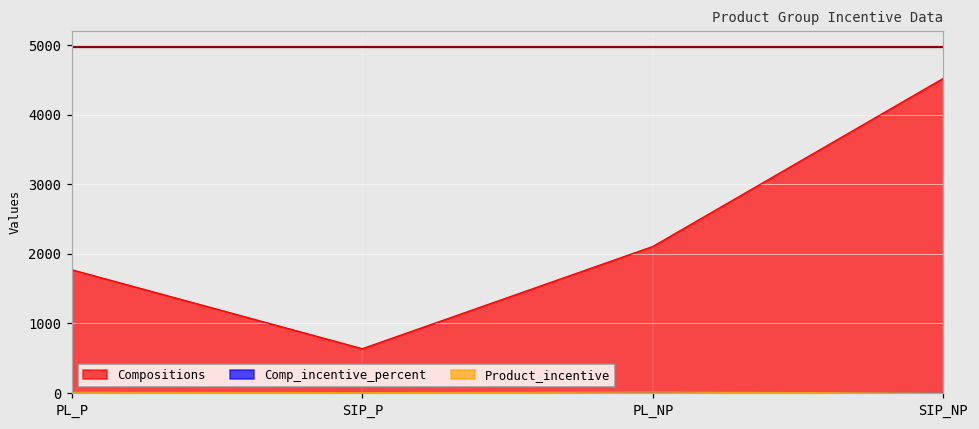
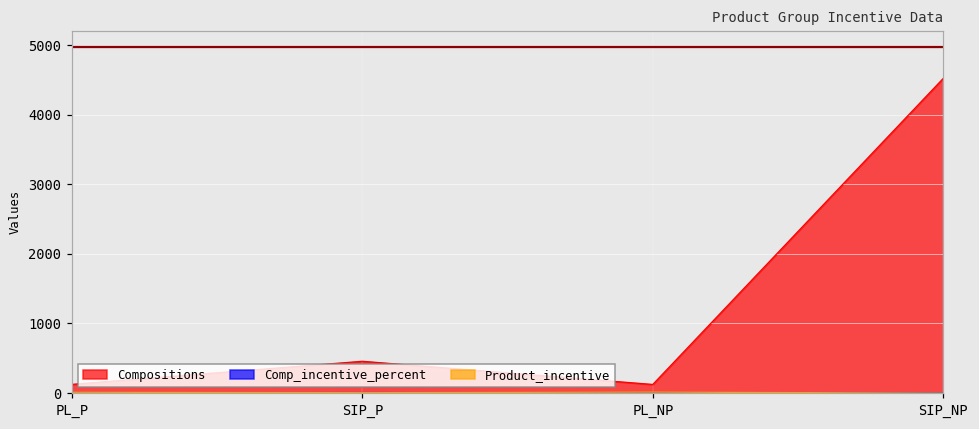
Compositions, PL_P: 1800 -> 100
Compositions, SIP_P: 600 -> 500
Compositions, PL_NP: 2100 -> 100
